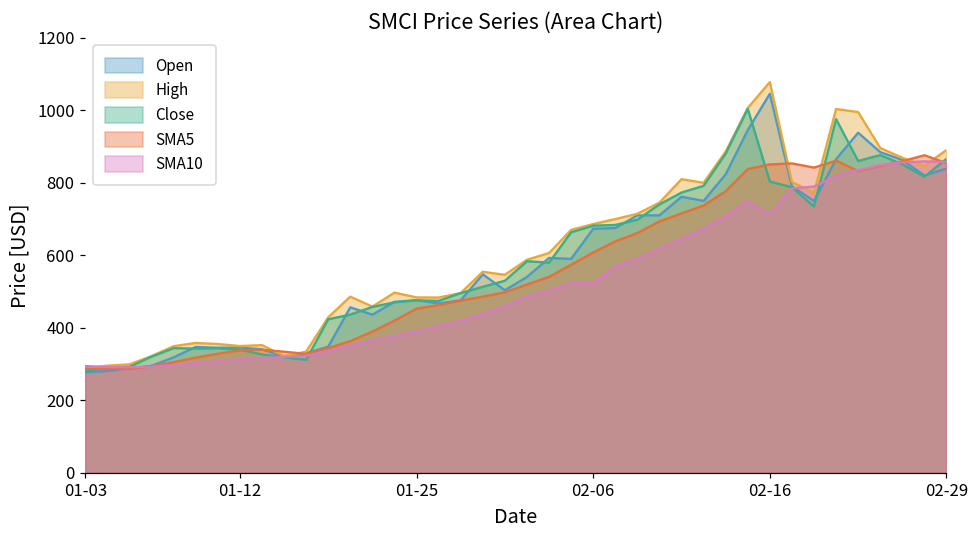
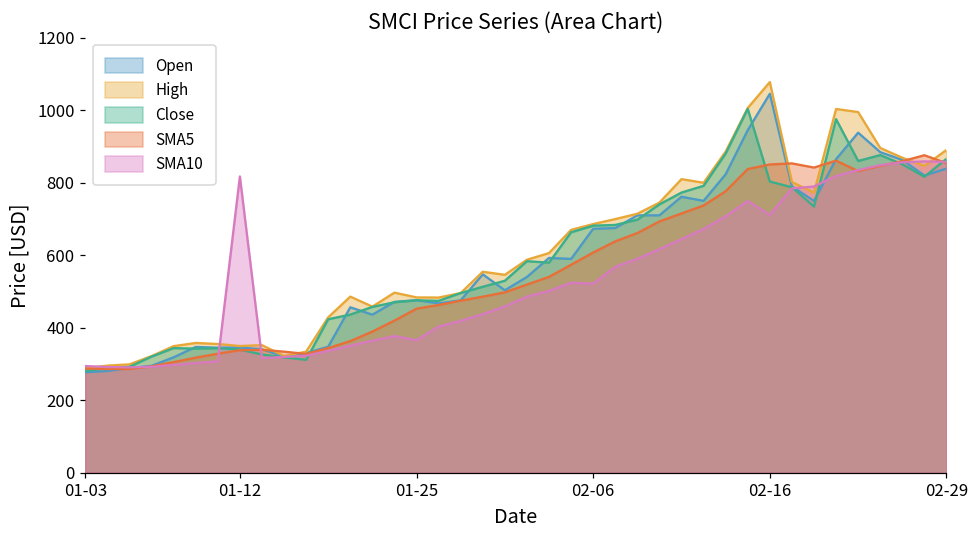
SMA10, 01-12: 310 -> 820
SMA10, 01-25: 390 -> 370
